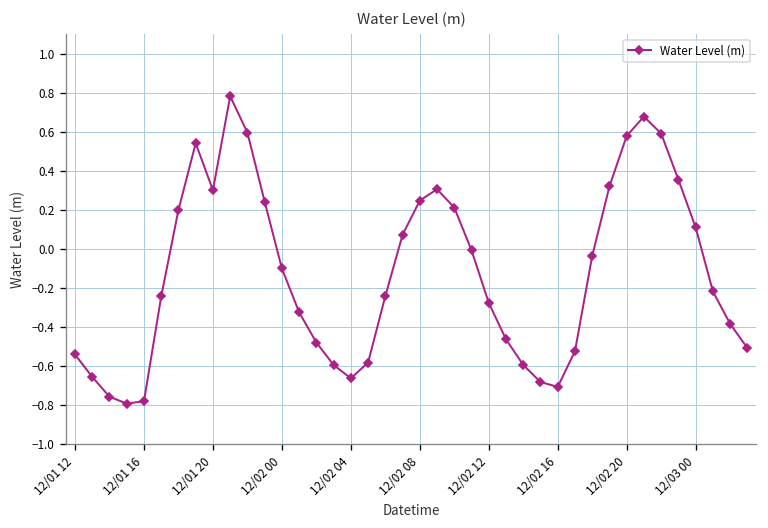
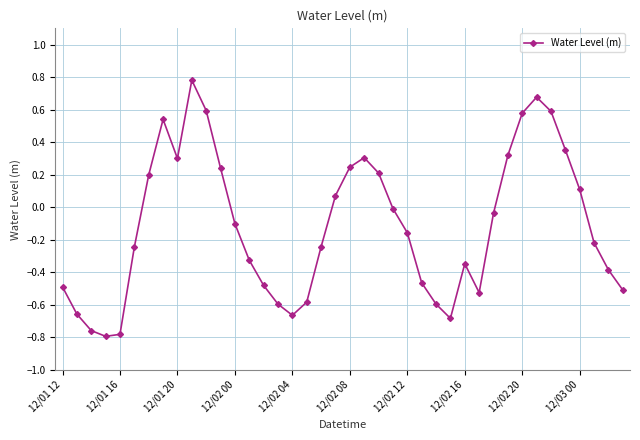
12/01 12: -0.54 -> -0.49
12/02 12: -0.28 -> -0.16
12/02 16: -0.71 -> -0.35
